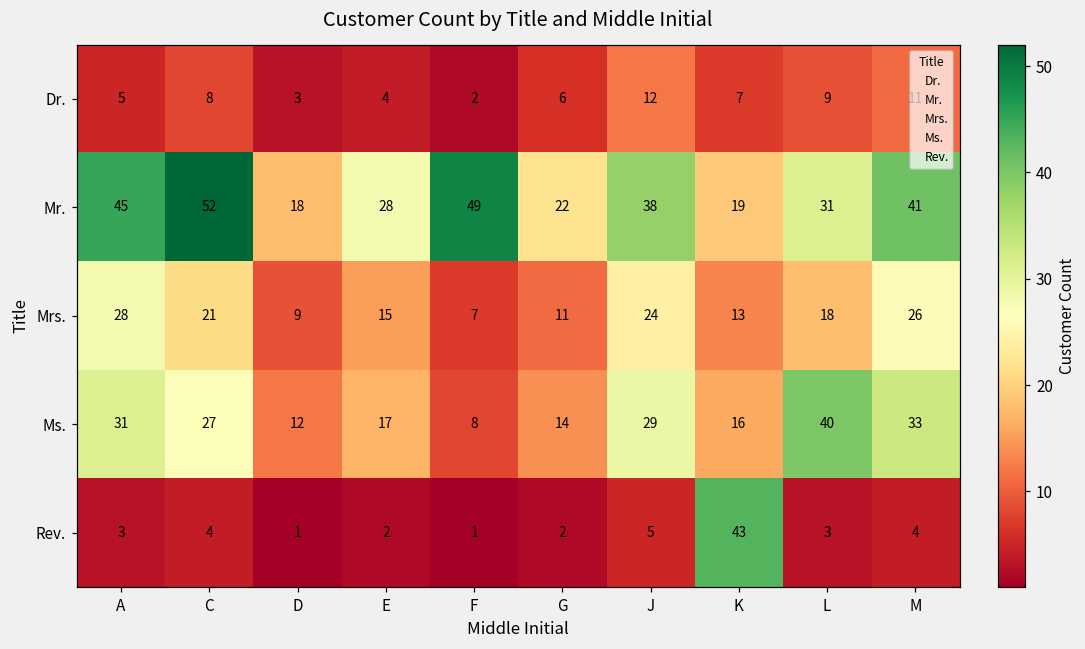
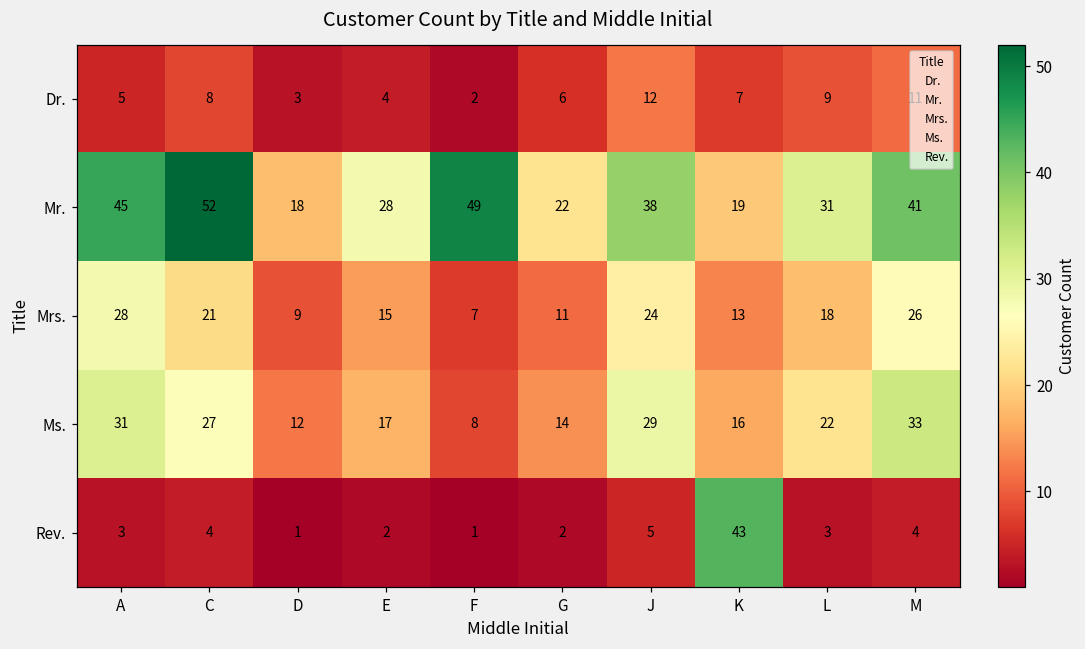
Ms., L: 40 -> 22
